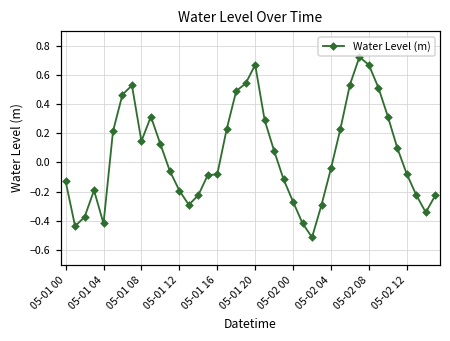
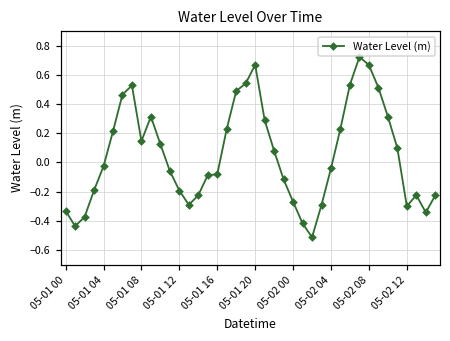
05-01 00: -0.13 -> -0.33
05-01 04: -0.42 -> -0.03
05-02 12: -0.08 -> -0.30
